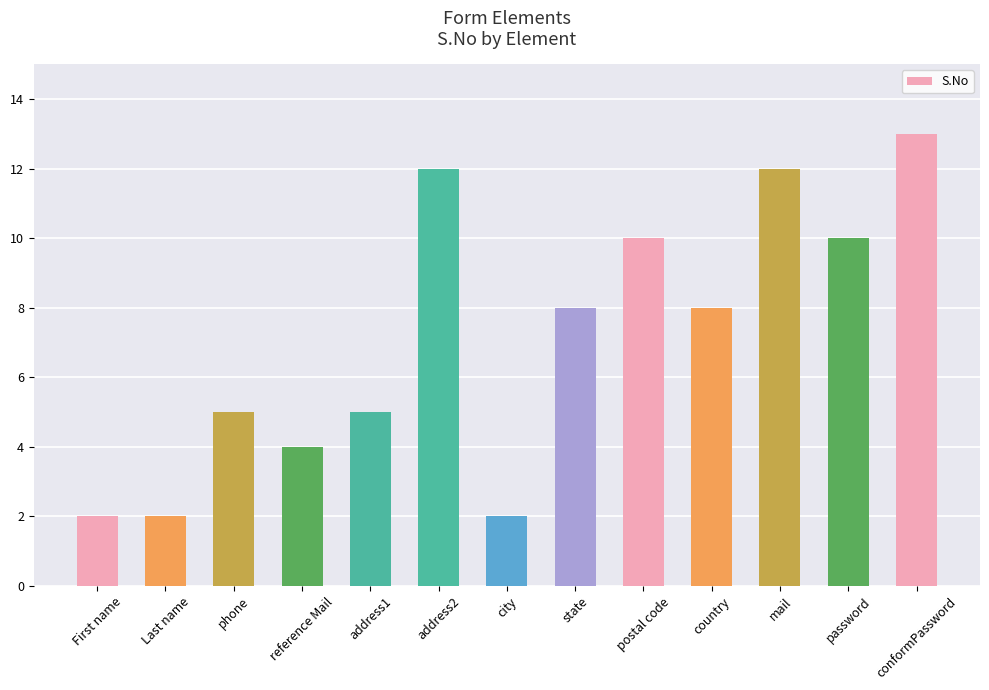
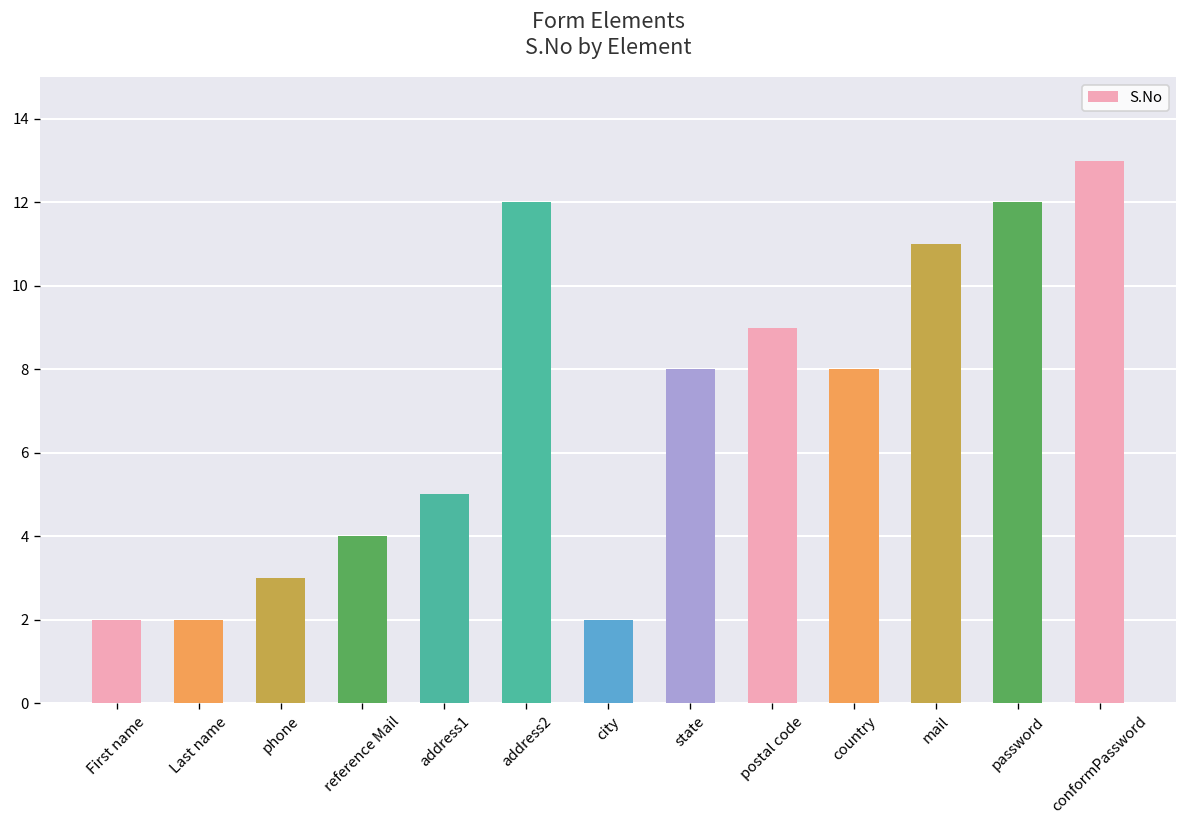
phone: 5 -> 3
postal code: 10 -> 9
mail: 12 -> 11
password: 10 -> 12
